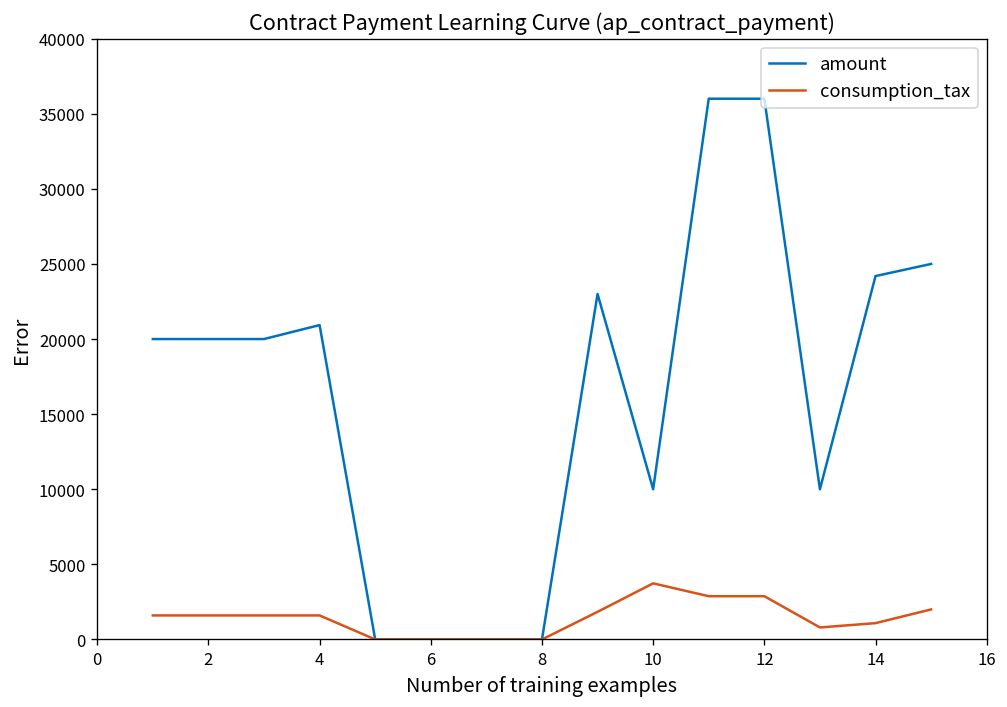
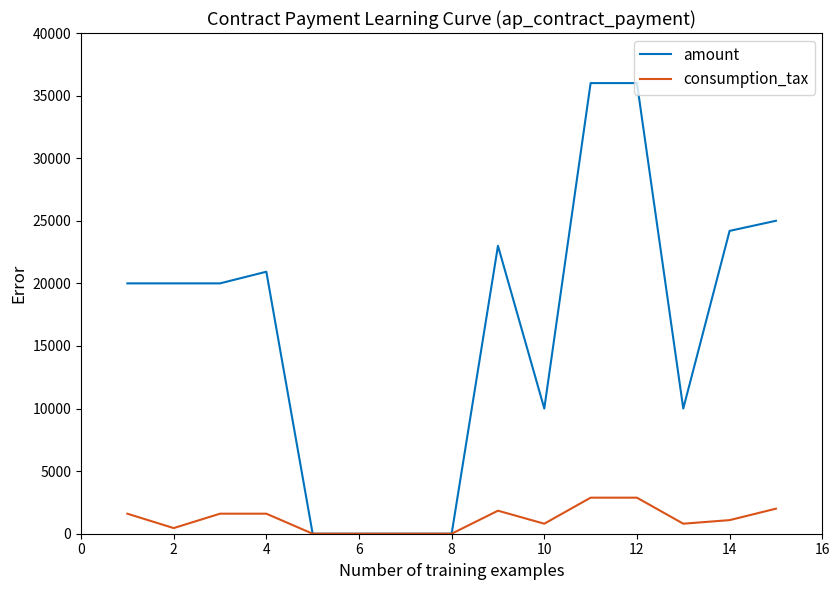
consumption_tax, 2: 1600 -> 500
consumption_tax, 10: 3700 -> 800
